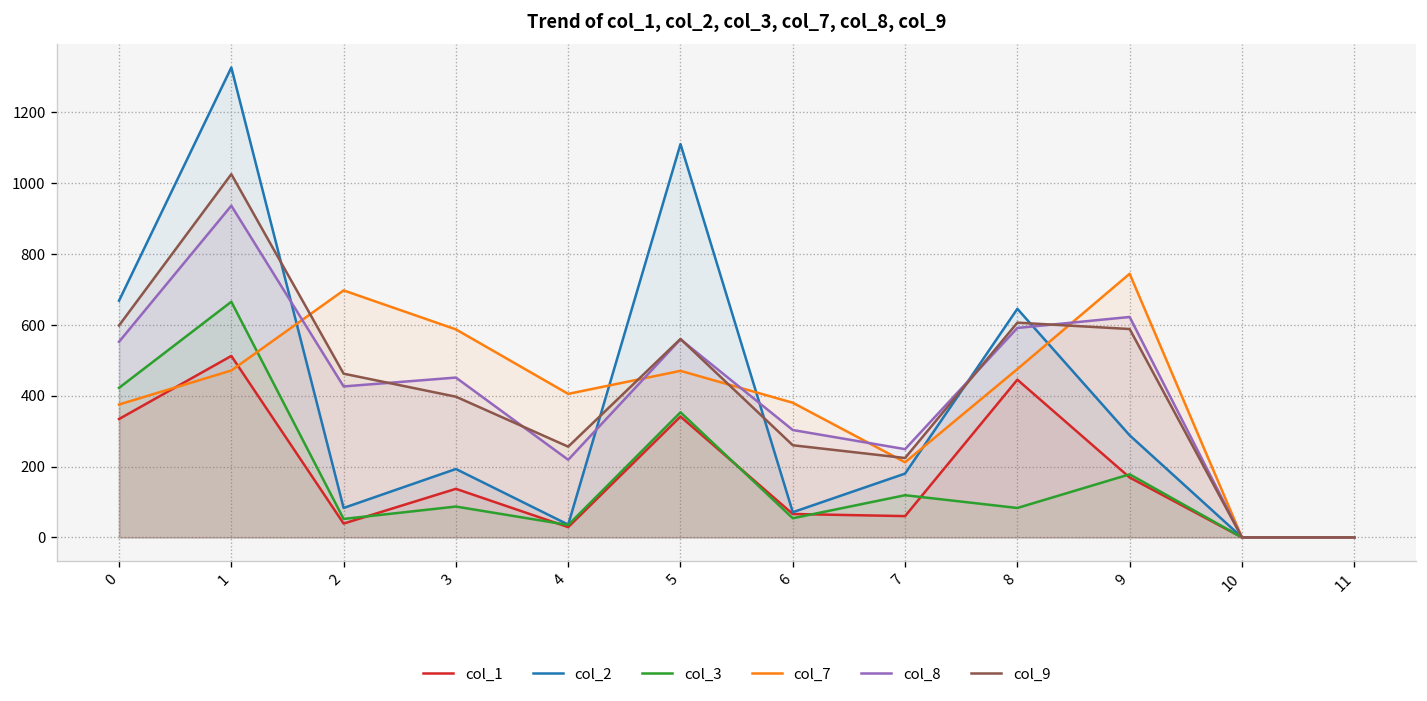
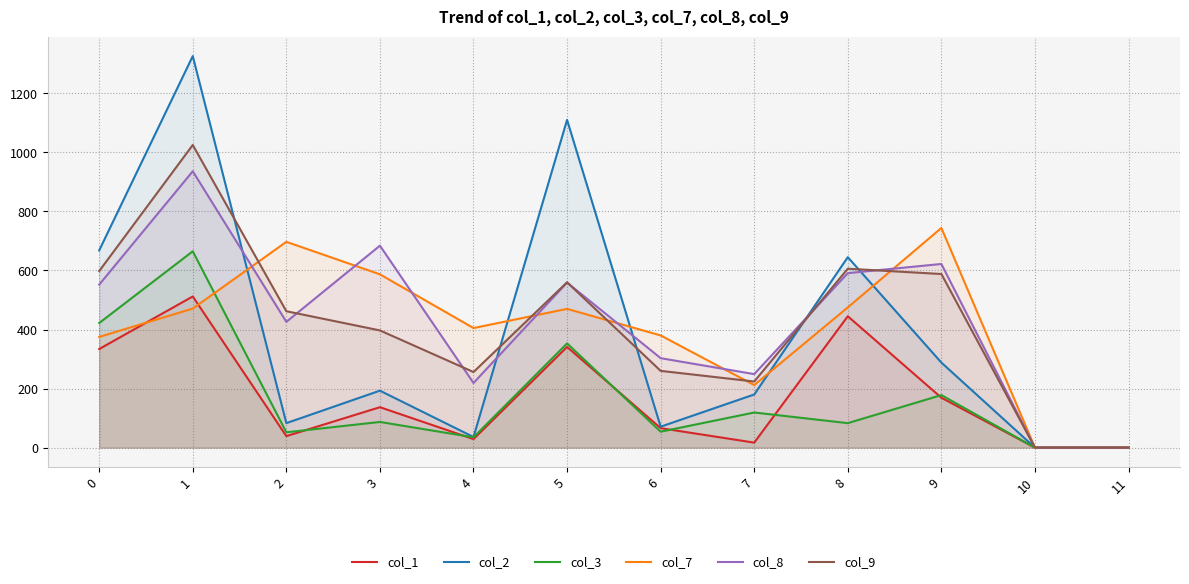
col_8, 3: 450 -> 680
col_1, 7: 60 -> 20
